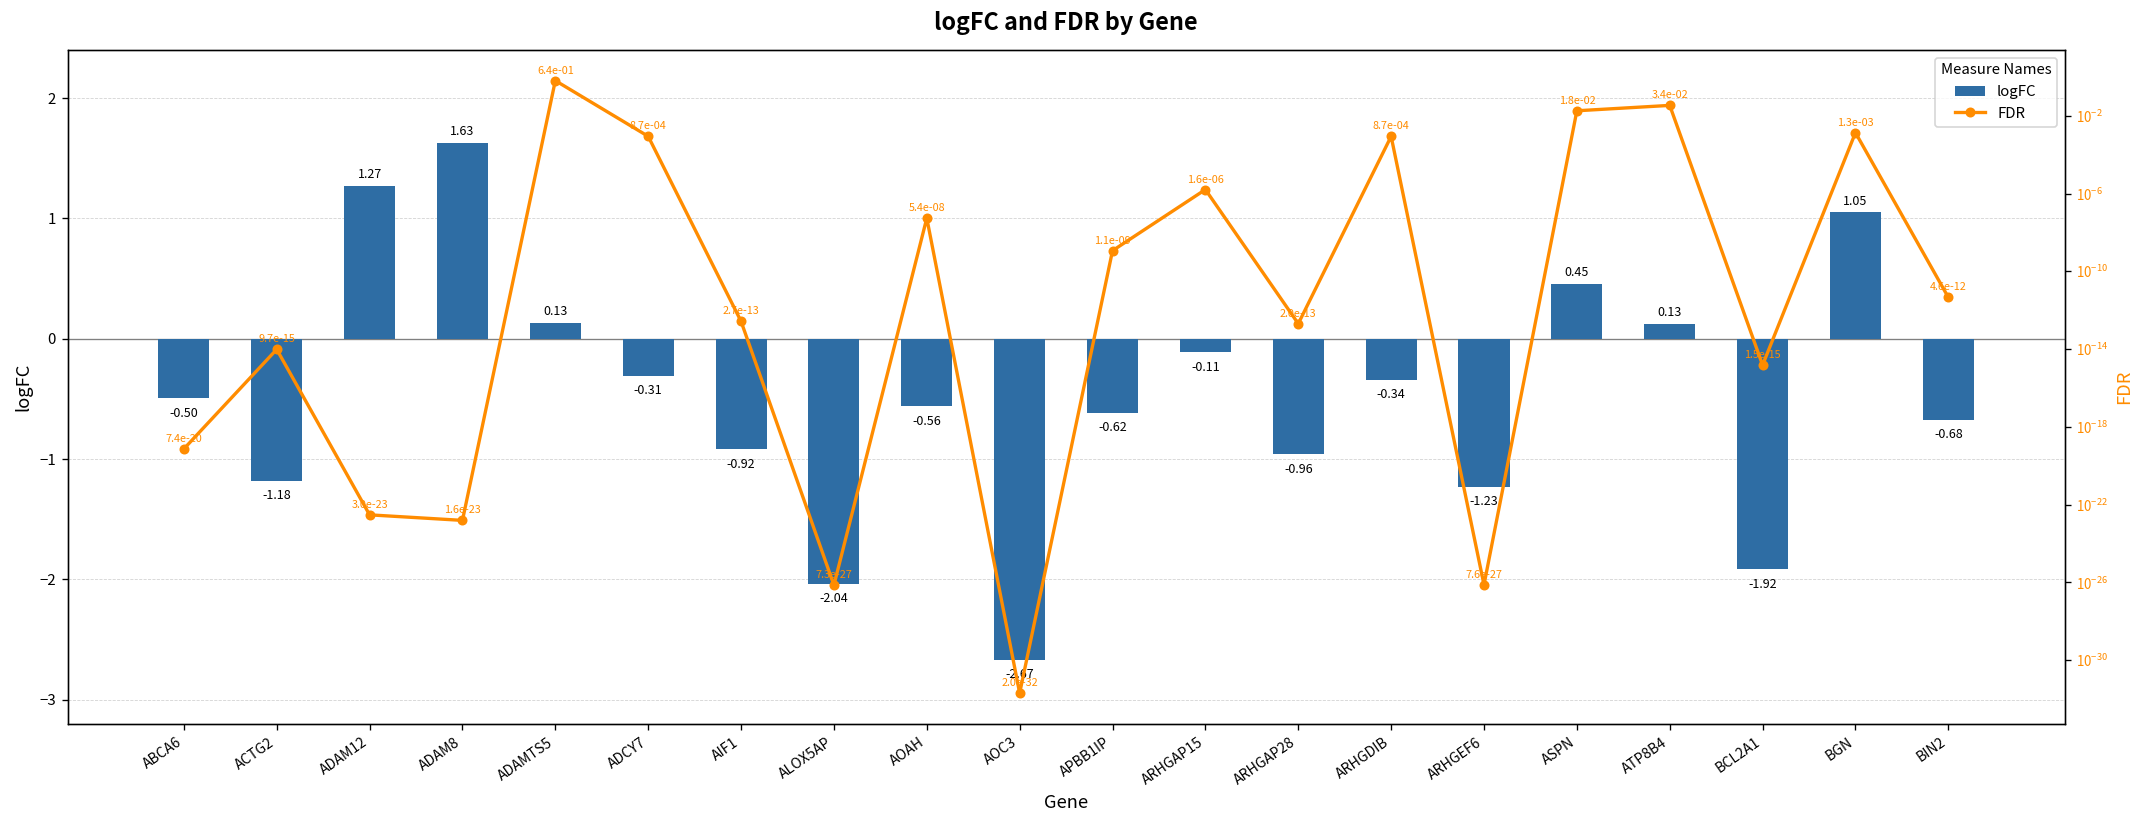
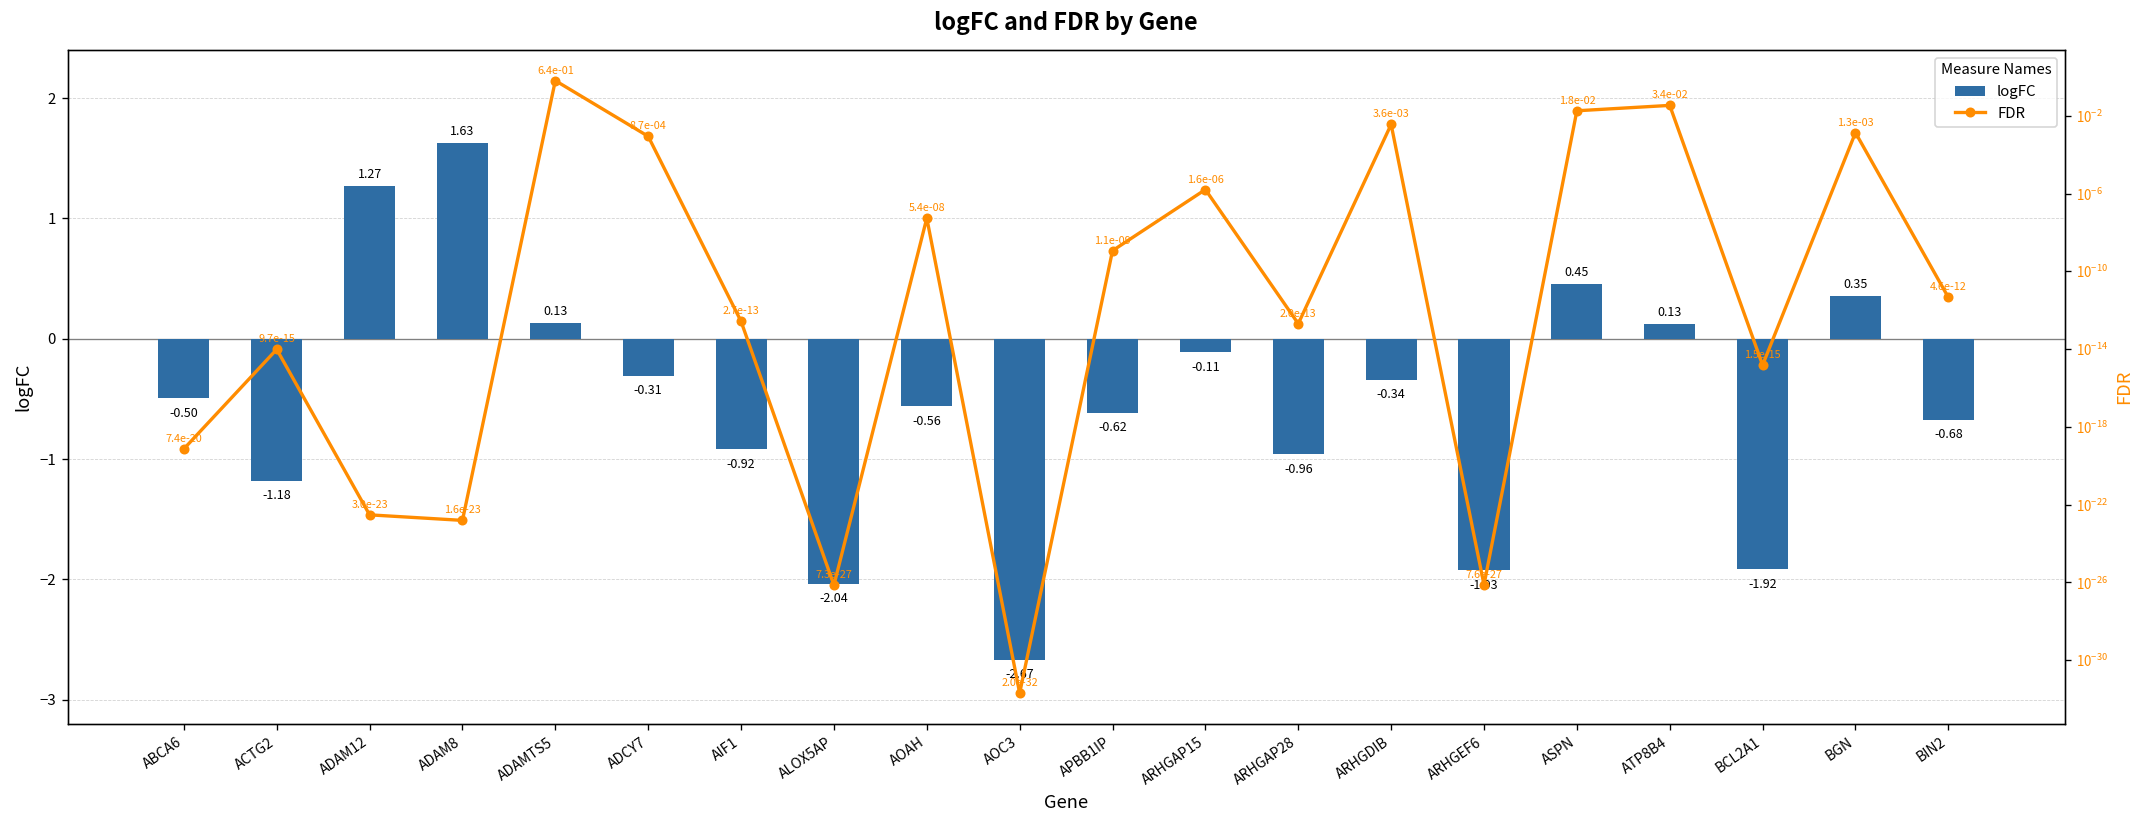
logFC, ARHGEF6: -1.23 -> -1.93
logFC, BGN: 1.05 -> 0.35
FDR, ARHGDIB: 8.7e-04 -> 3.6e-03
